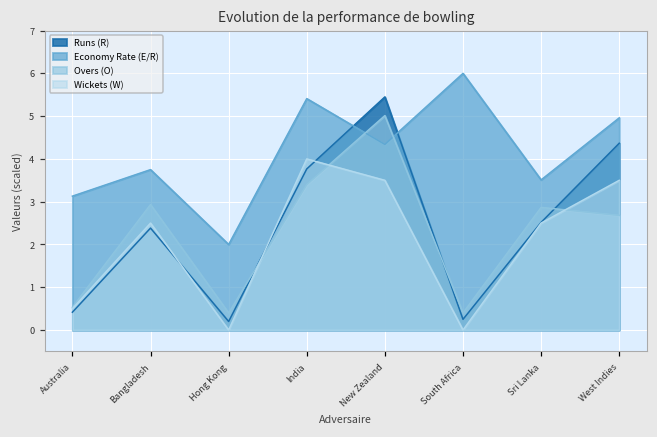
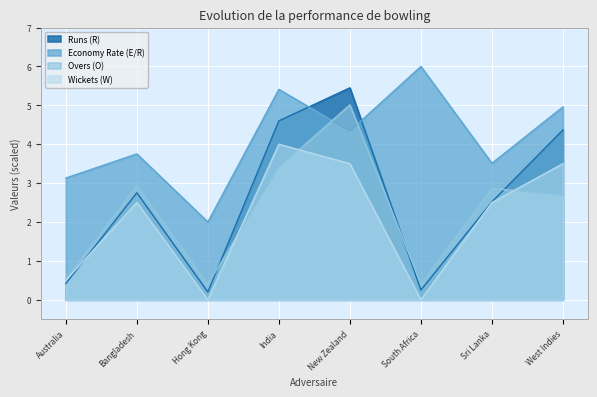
Runs (R), Bangladesh: 2.4 -> 2.8
Runs (R), India: 3.8 -> 4.6
